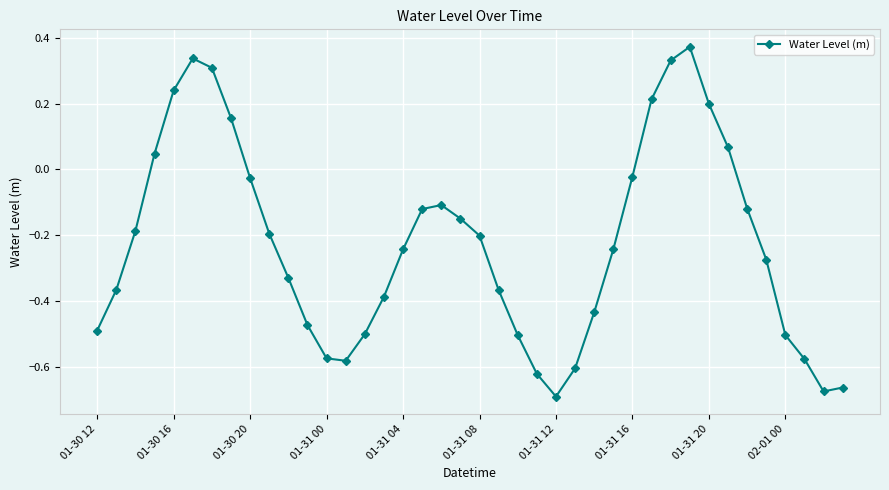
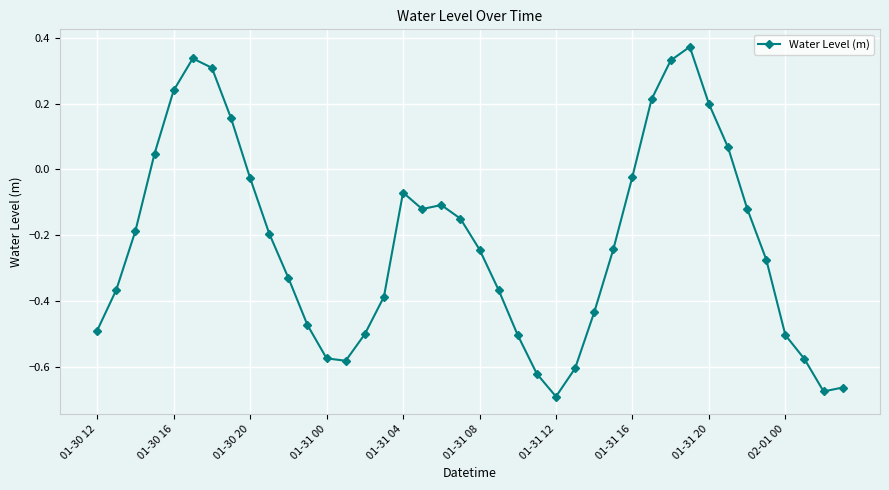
01-31 04: -0.24 -> -0.07
01-31 08: -0.20 -> -0.24
